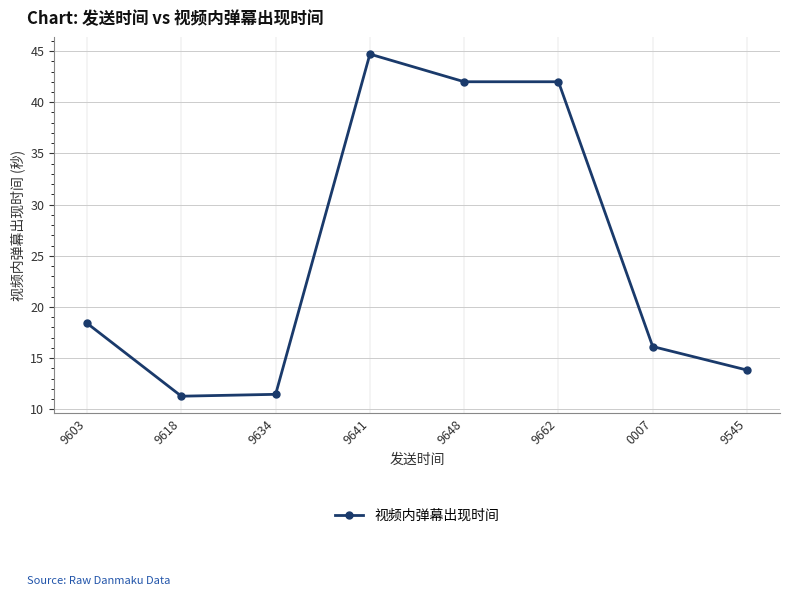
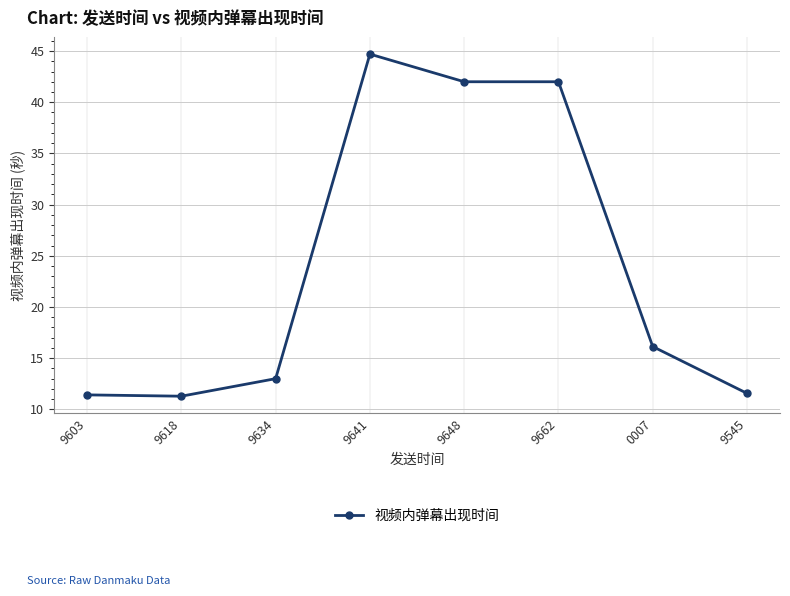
9603: 18.4 -> 11.4
9634: 11.5 -> 13.0
9545: 13.8 -> 11.6
